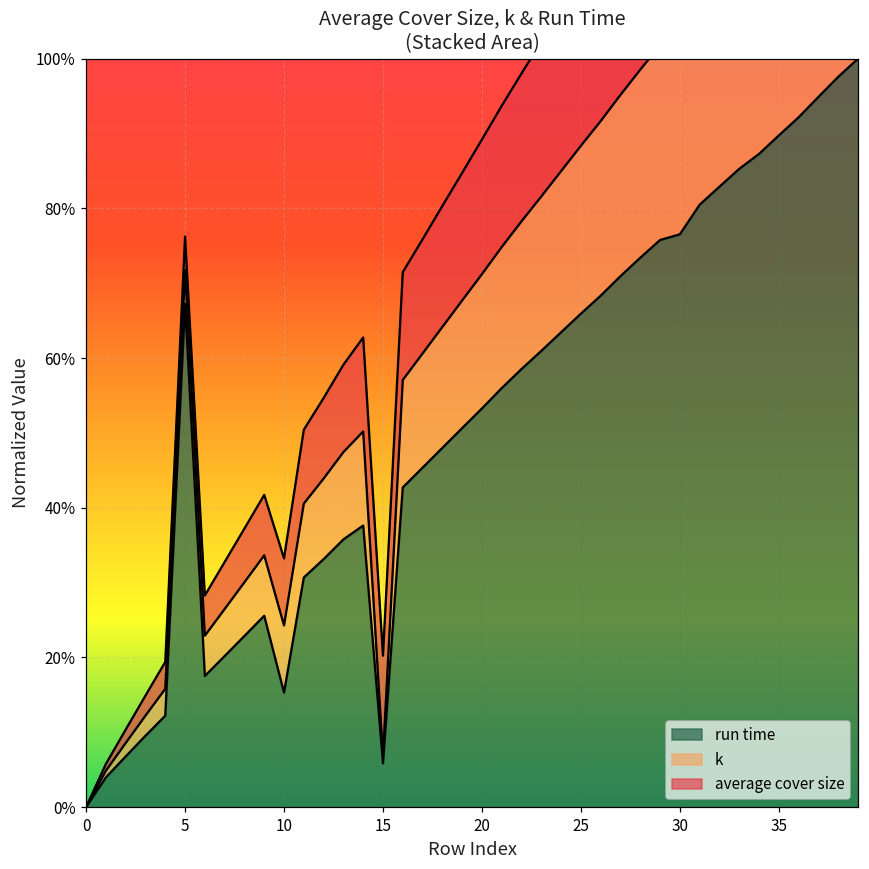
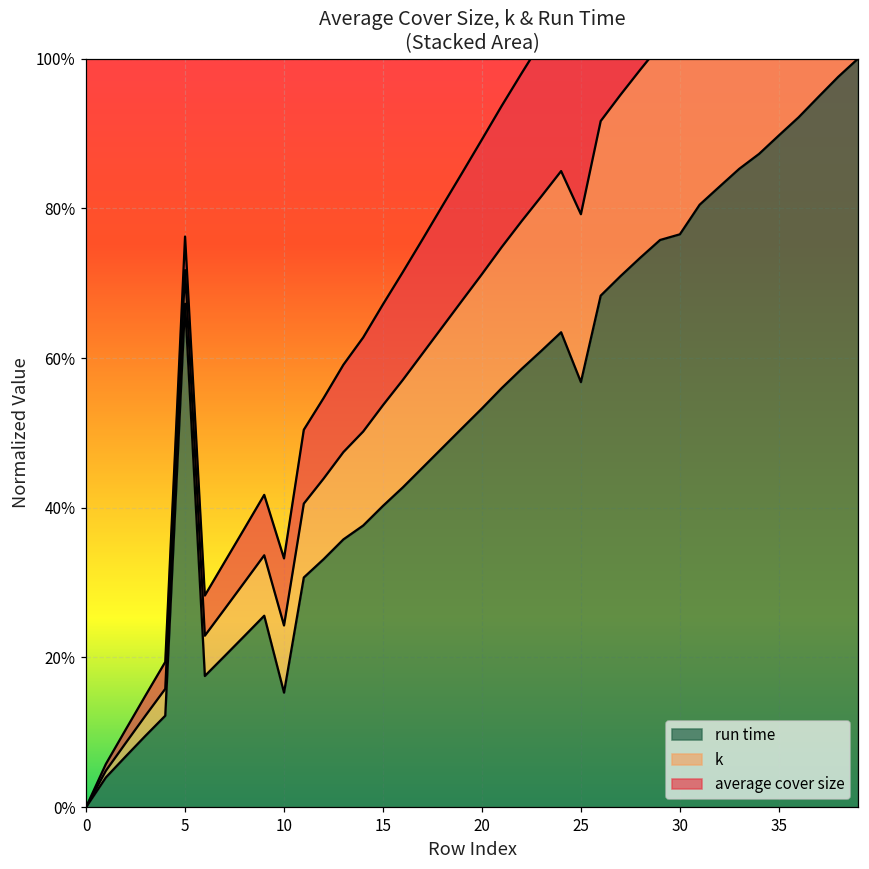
run time, 15: 6% -> 40%
k, 15: 1% -> 13%
run time, 25: 66% -> 57%
